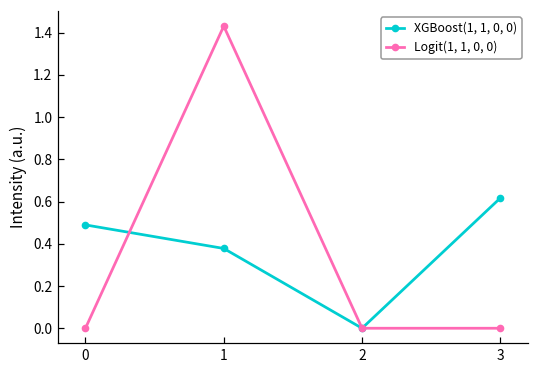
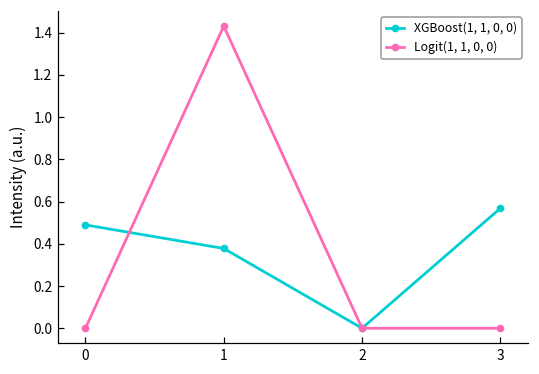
XGBoost(1, 1, 0, 0), 3: 0.62 -> 0.57
